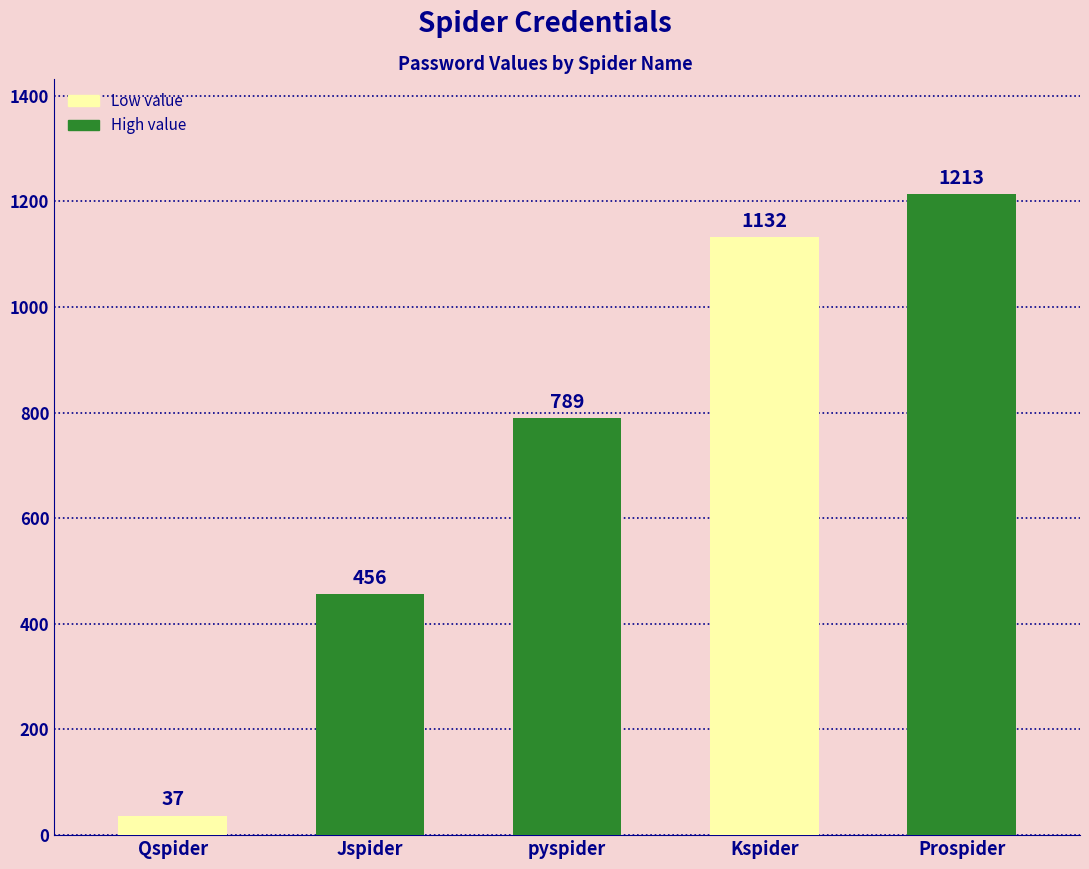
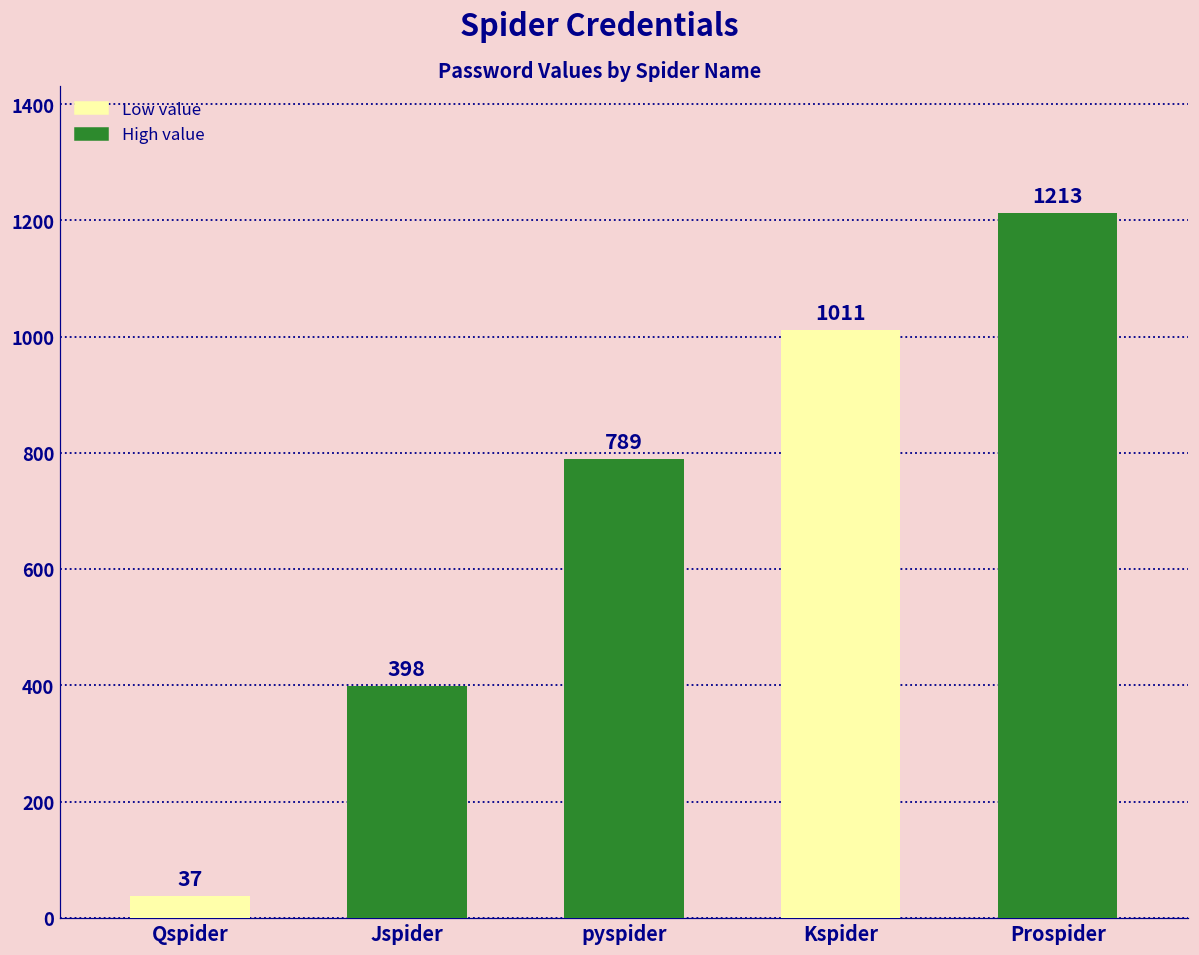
Jspider: 456 -> 398
Kspider: 1132 -> 1011
